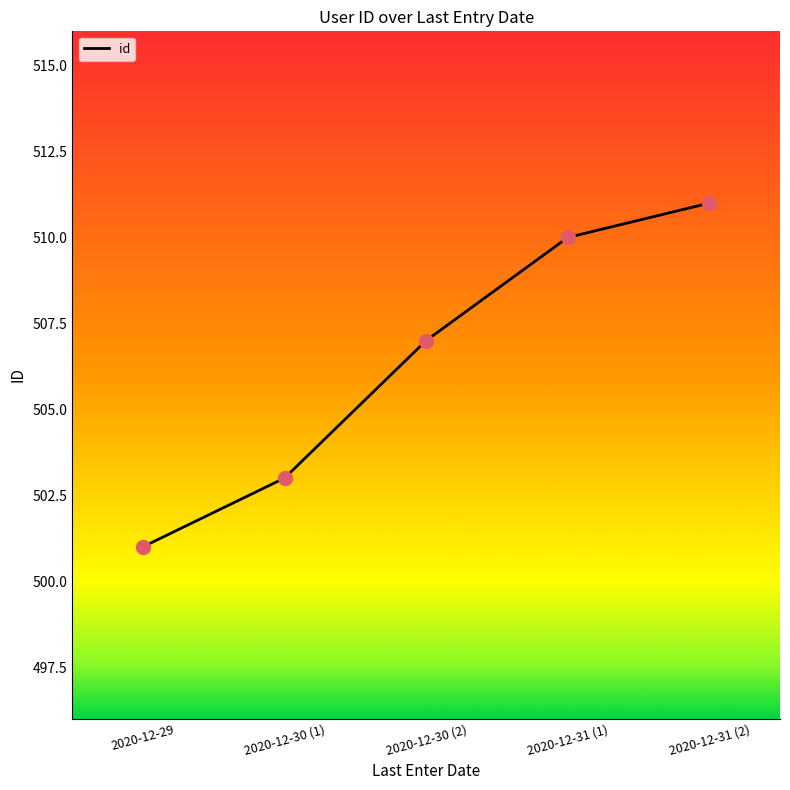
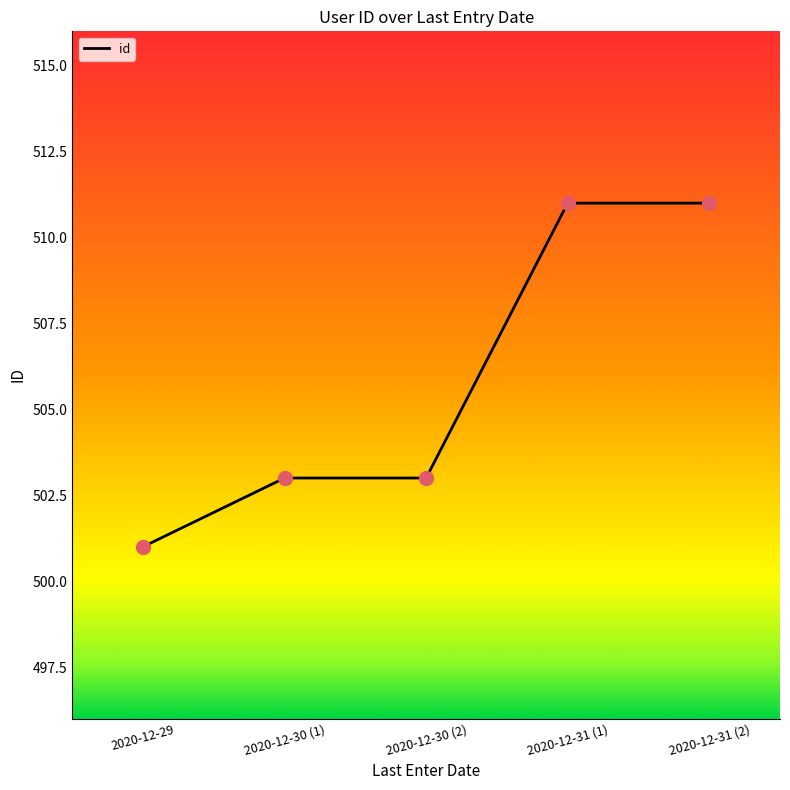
2020-12-30 (2): 507 -> 503
2020-12-31 (1): 510 -> 511
